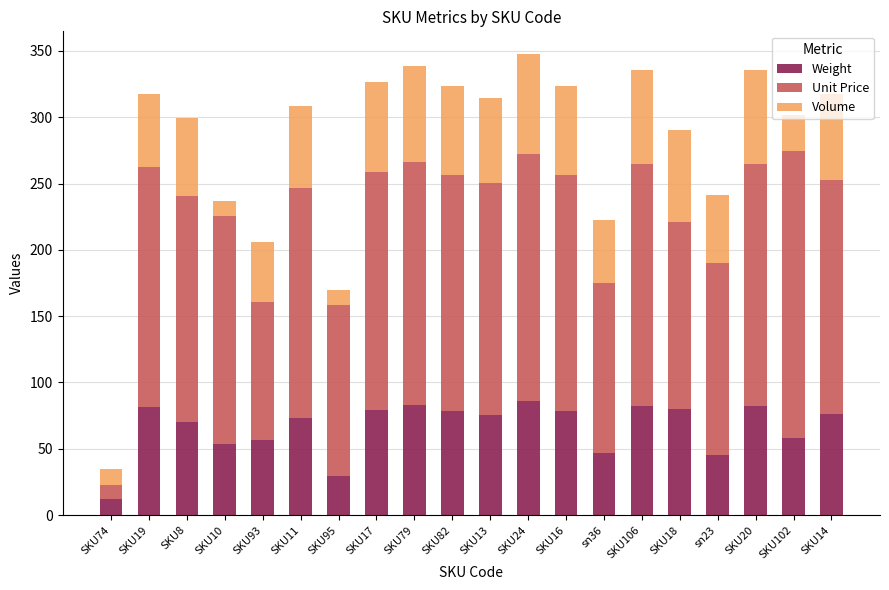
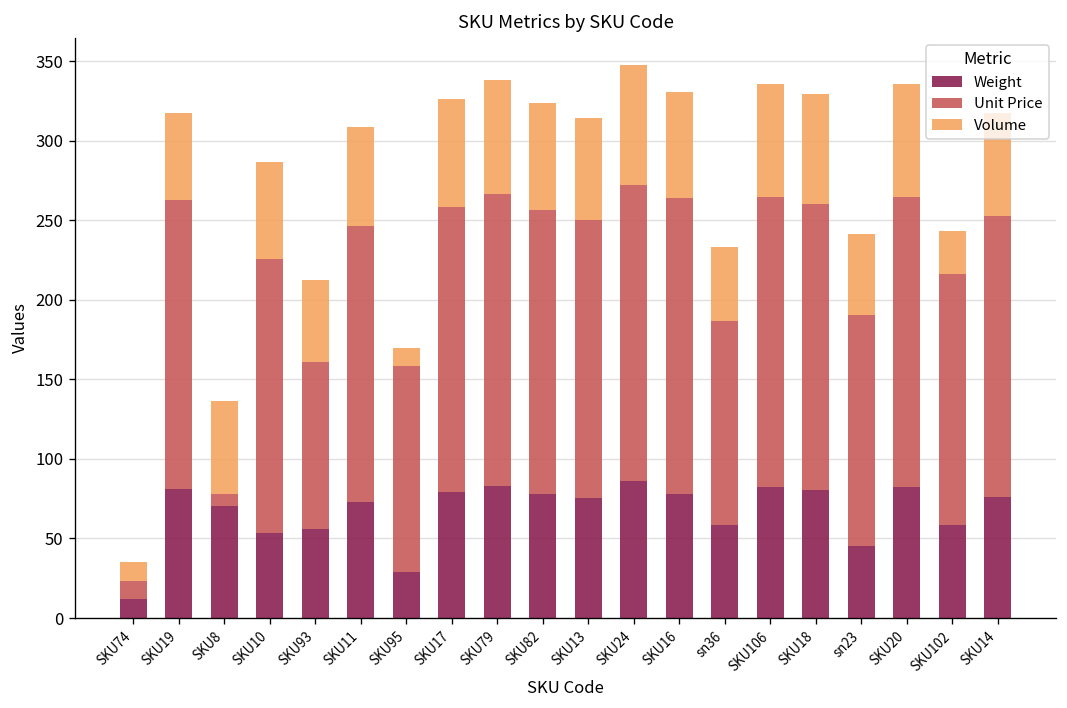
Unit Price, SKU8: 170 -> 7
Volume, SKU10: 11 -> 61
Volume, SKU93: 45 -> 52
Unit Price, SKU16: 178 -> 186
Weight, sn36: 47 -> 58
Unit Price, SKU18: 141 -> 180
Unit Price, SKU102: 216 -> 158
